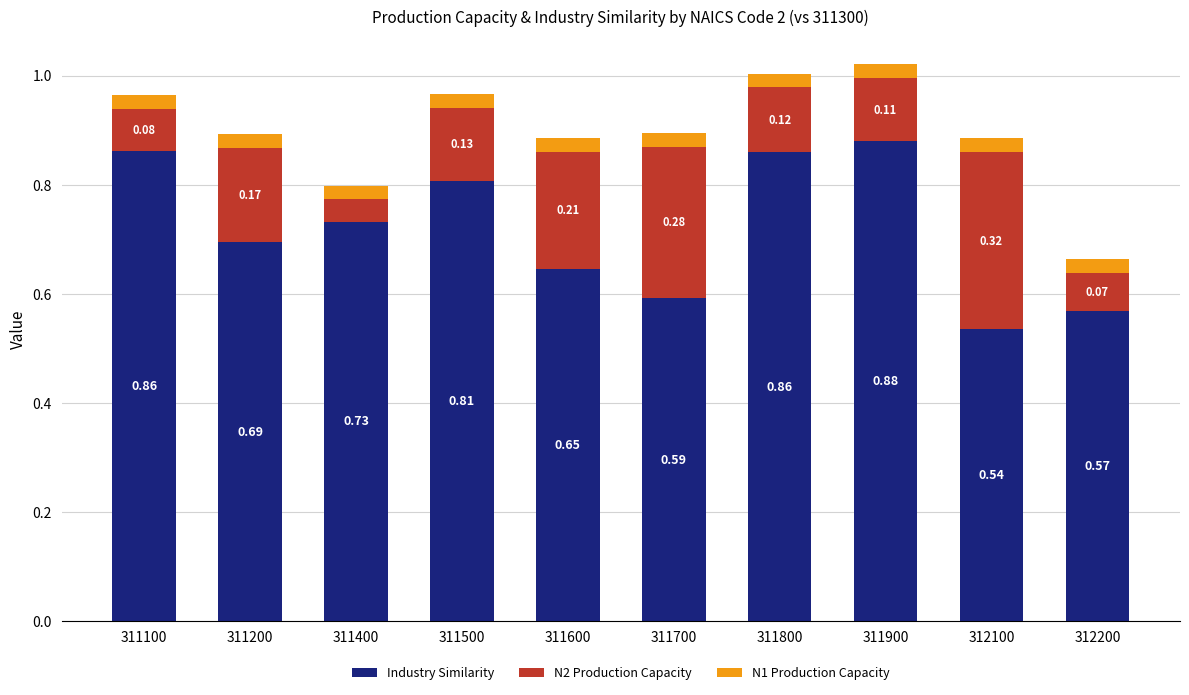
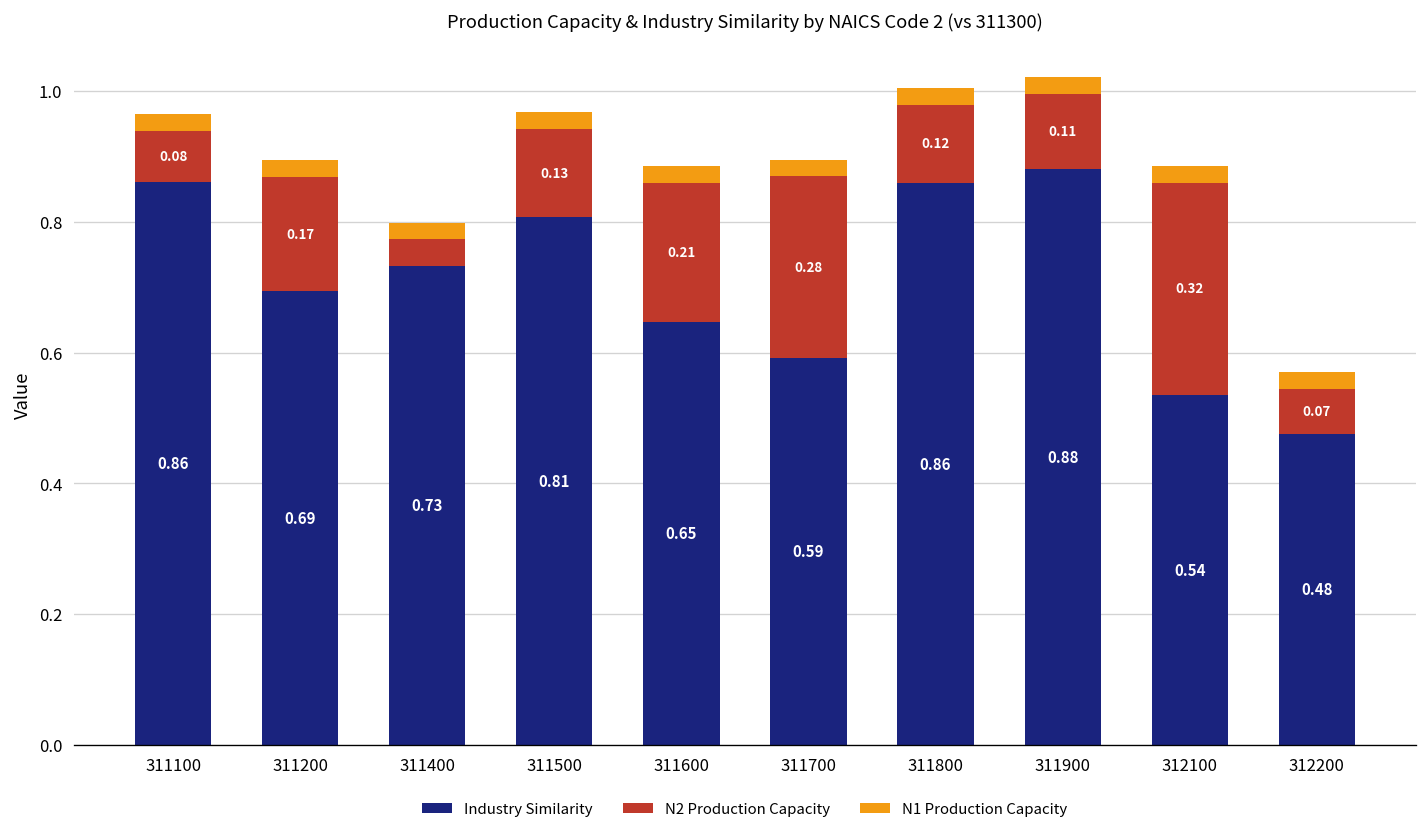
Industry Similarity, 312200: 0.57 -> 0.48
